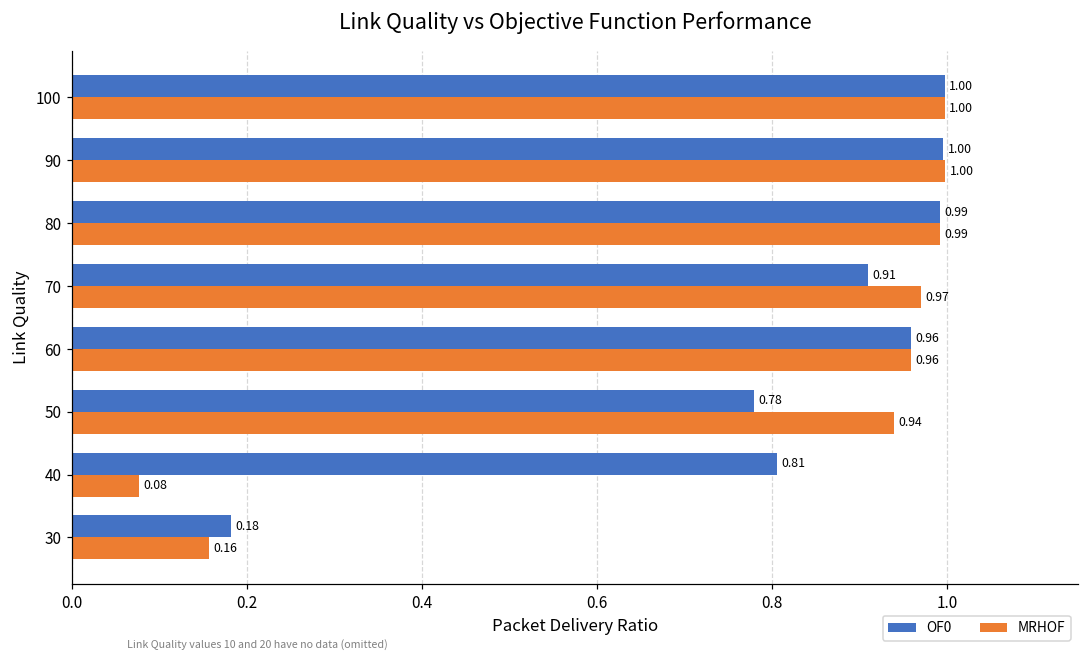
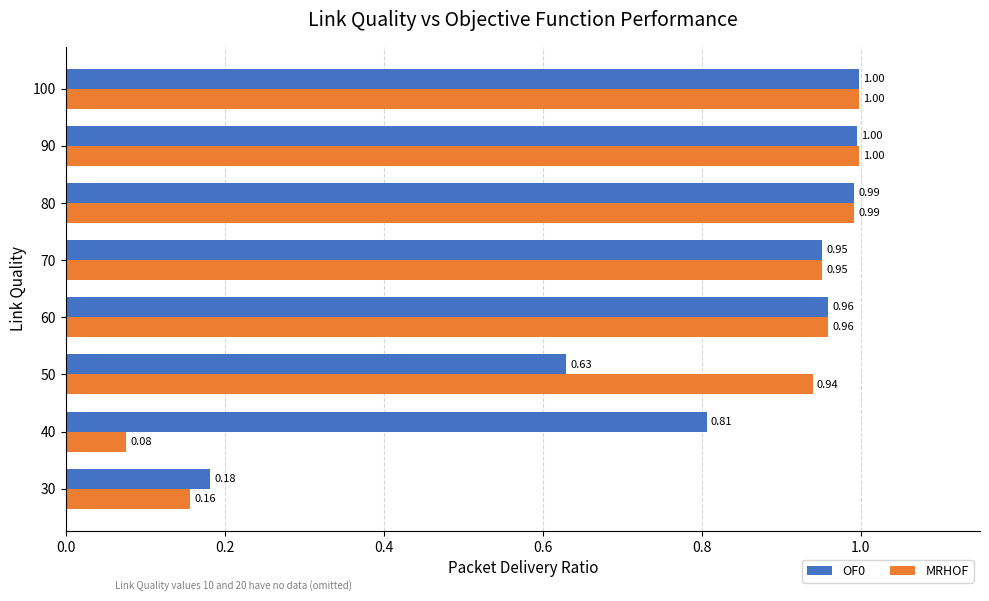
OF0, 70: 0.91 -> 0.95
MRHOF, 70: 0.97 -> 0.95
OF0, 50: 0.78 -> 0.63
